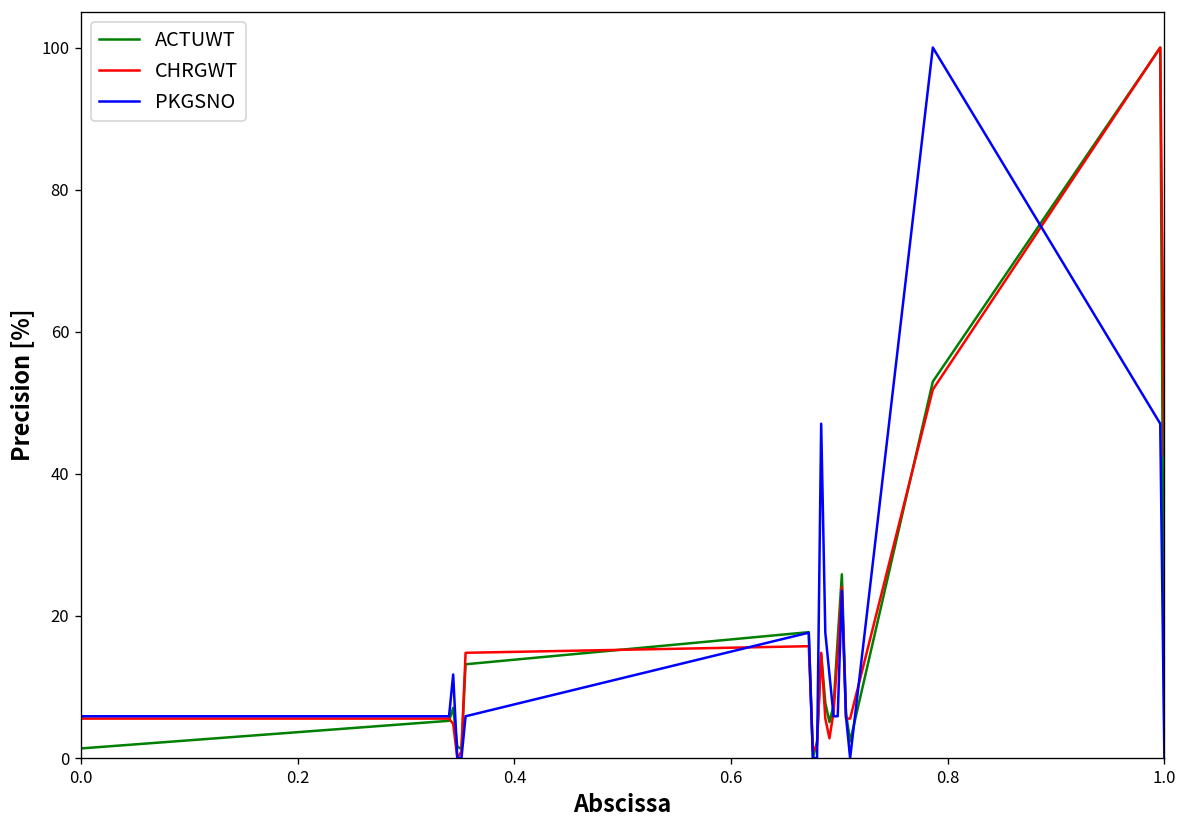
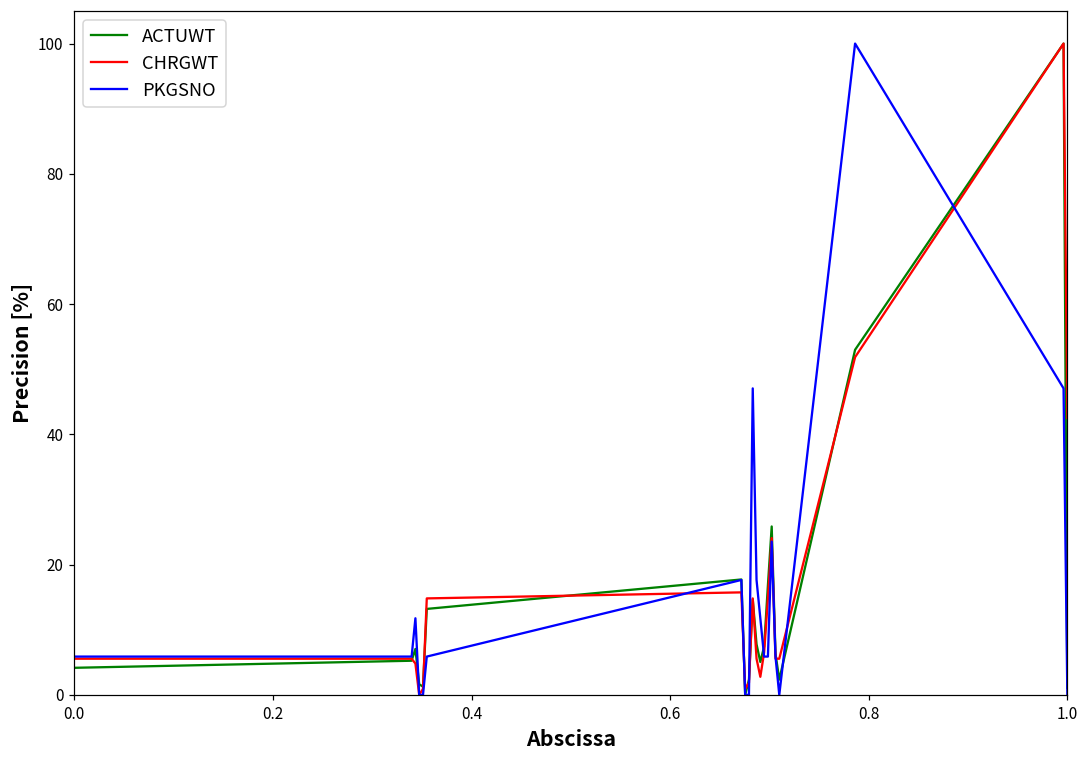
ACTUWT, 0.0: 1 -> 4
